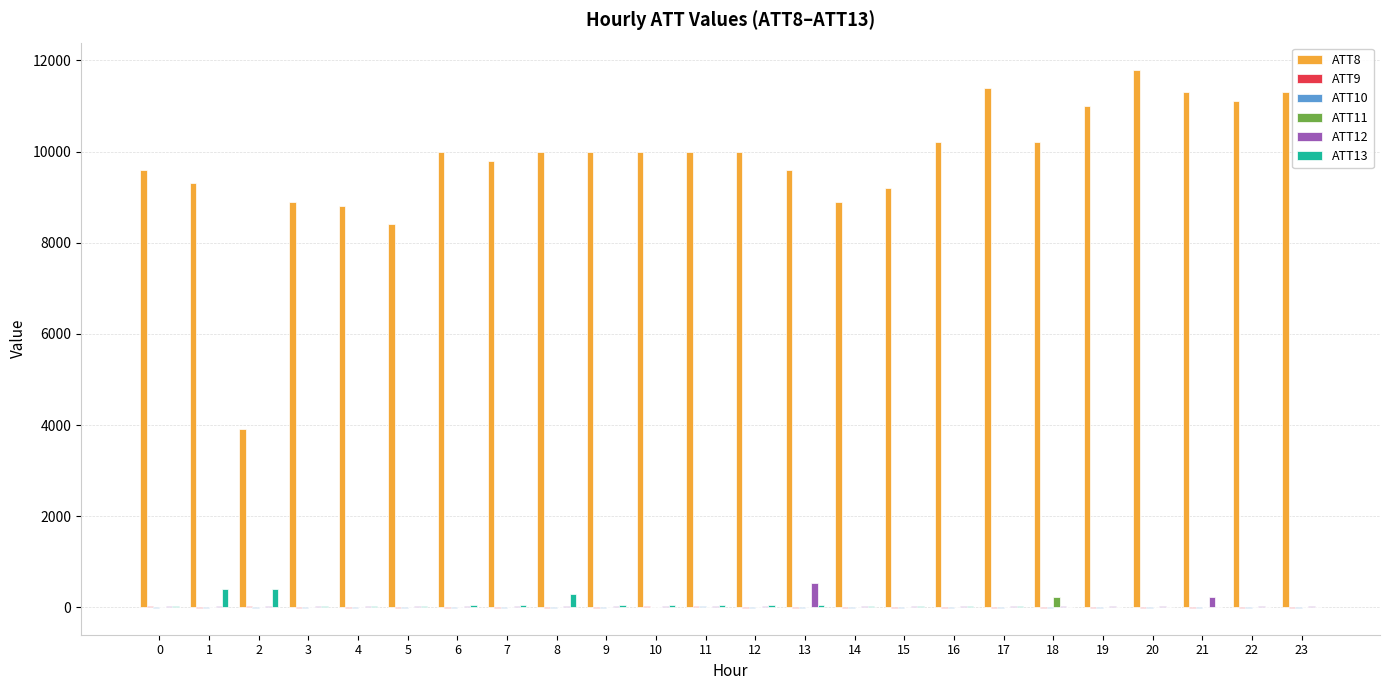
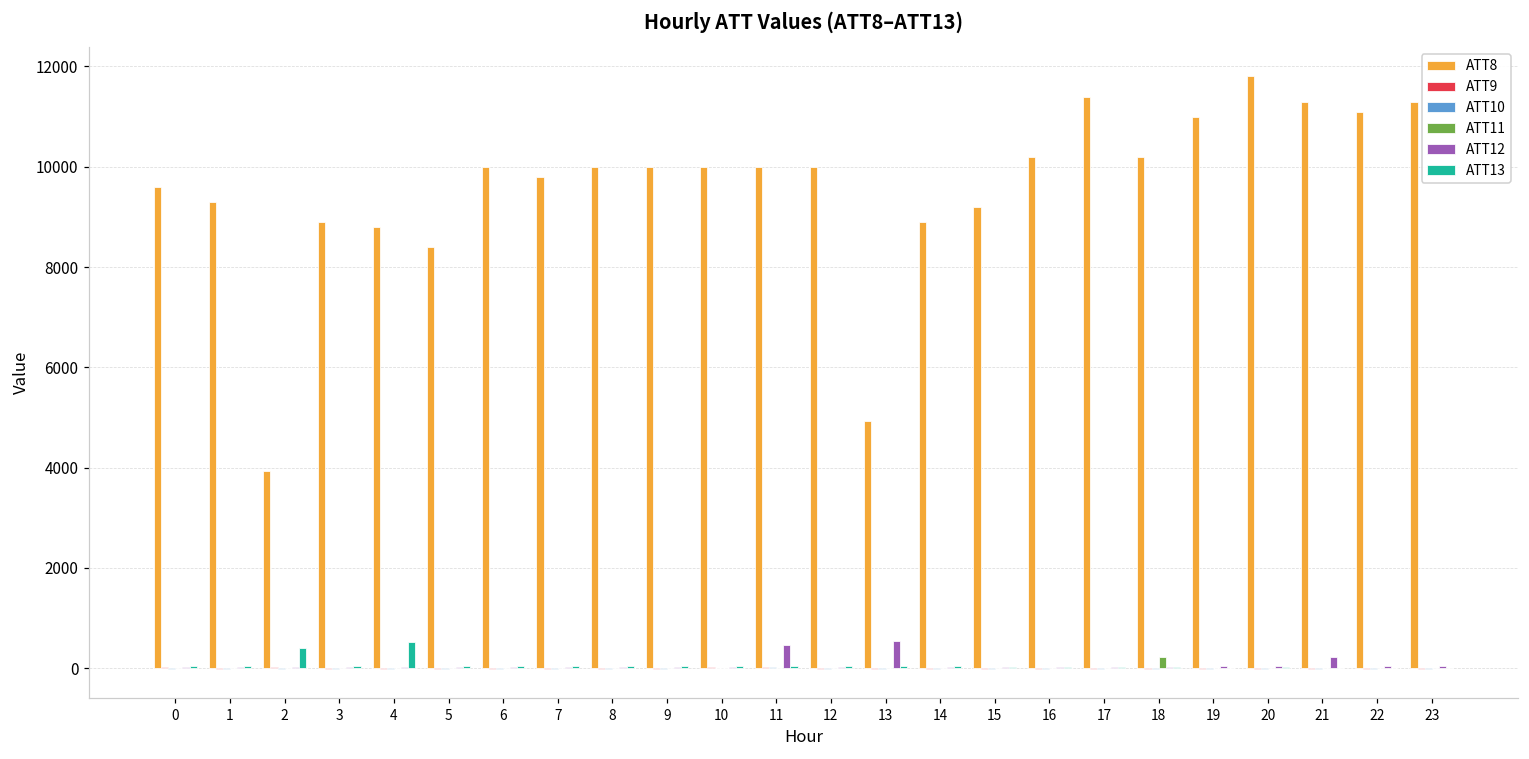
ATT13, 1: 400 -> 0
ATT13, 4: 0 -> 500
ATT13, 8: 300 -> 0
ATT12, 11: 0 -> 500
ATT8, 13: 9600 -> 4900
